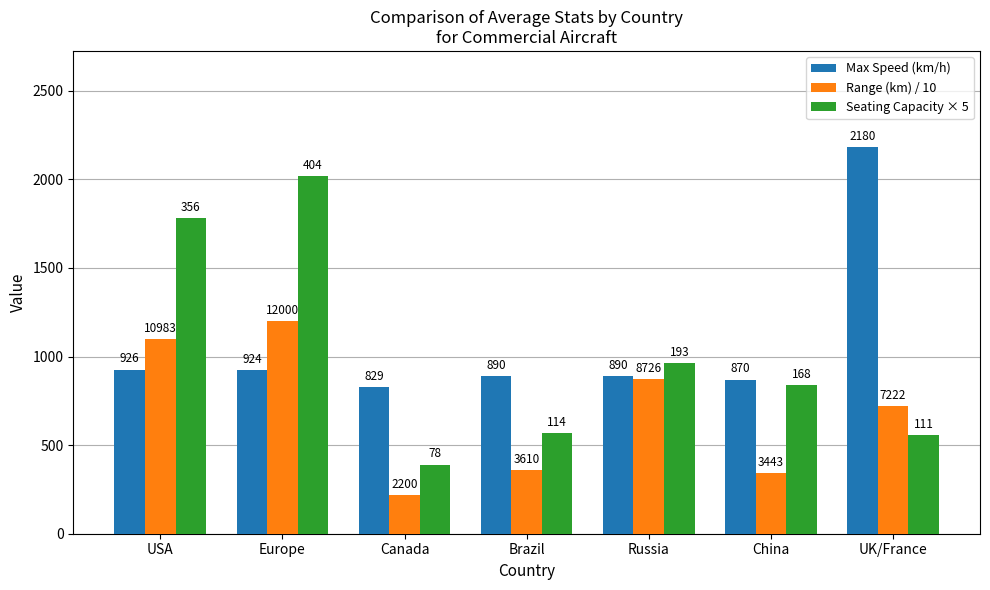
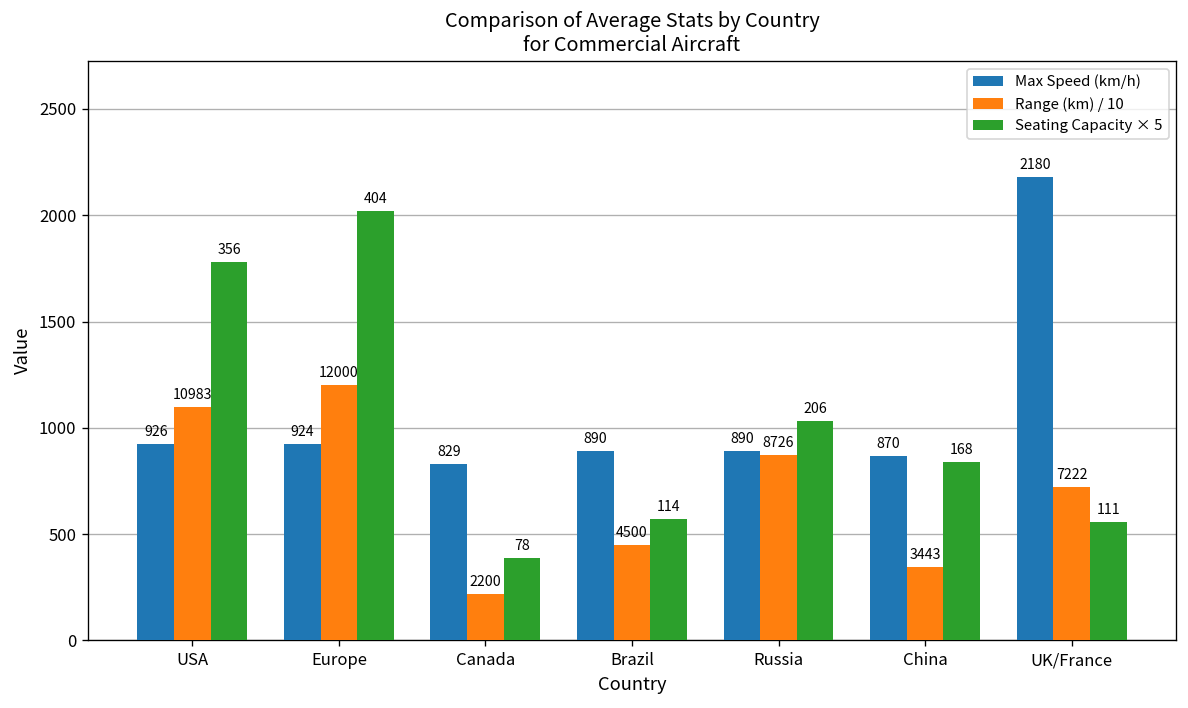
Range (km) / 10, Brazil: 3610 -> 4500
Seating Capacity × 5, Russia: 193 -> 206
